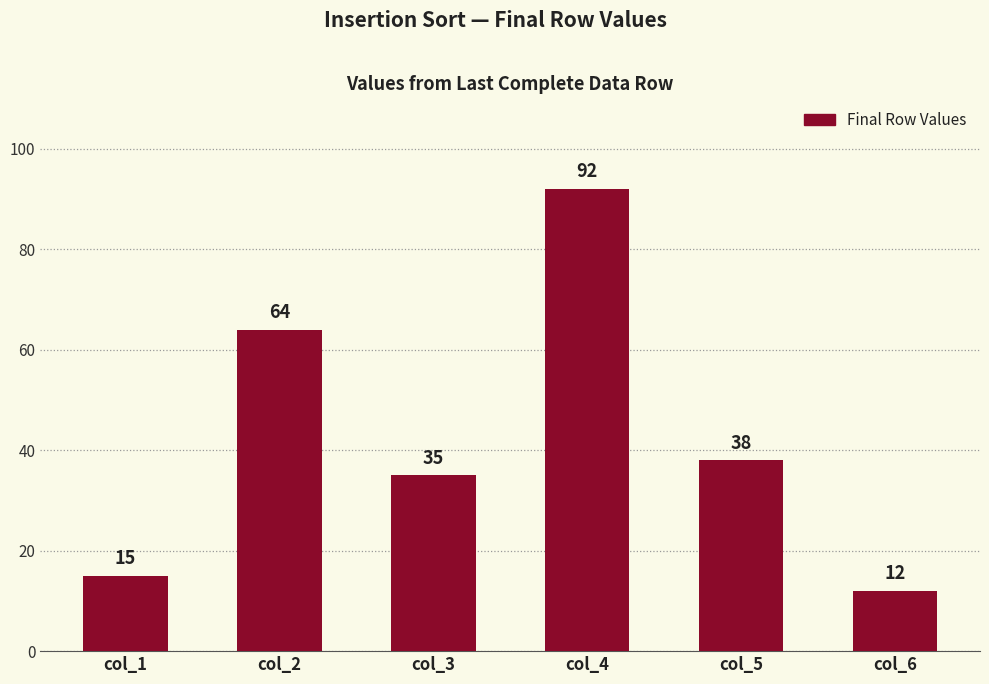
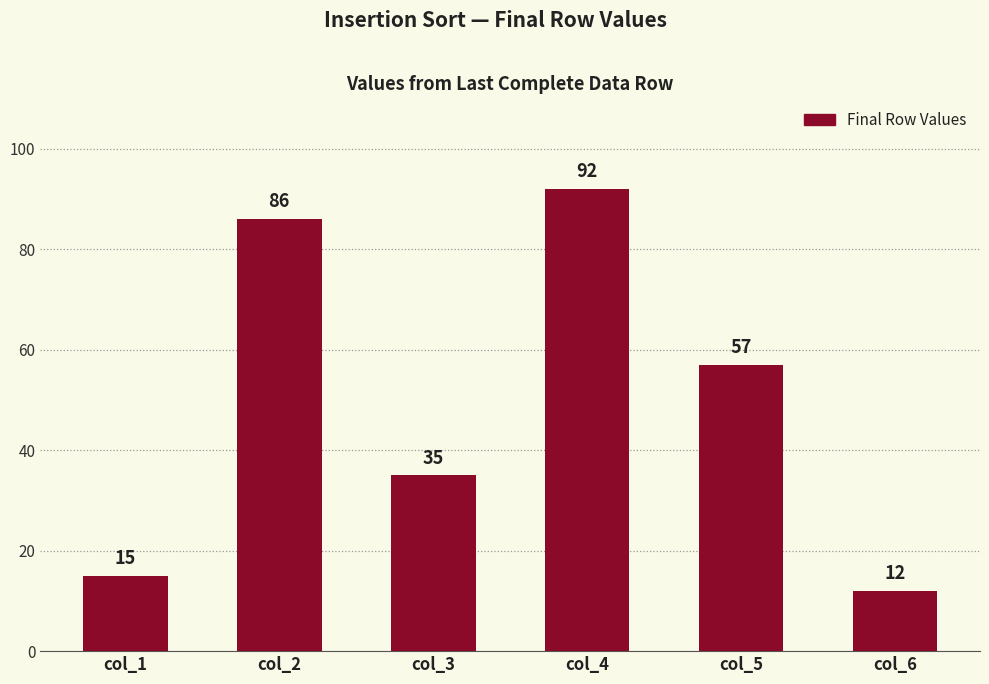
col_2: 64 -> 86
col_5: 38 -> 57
